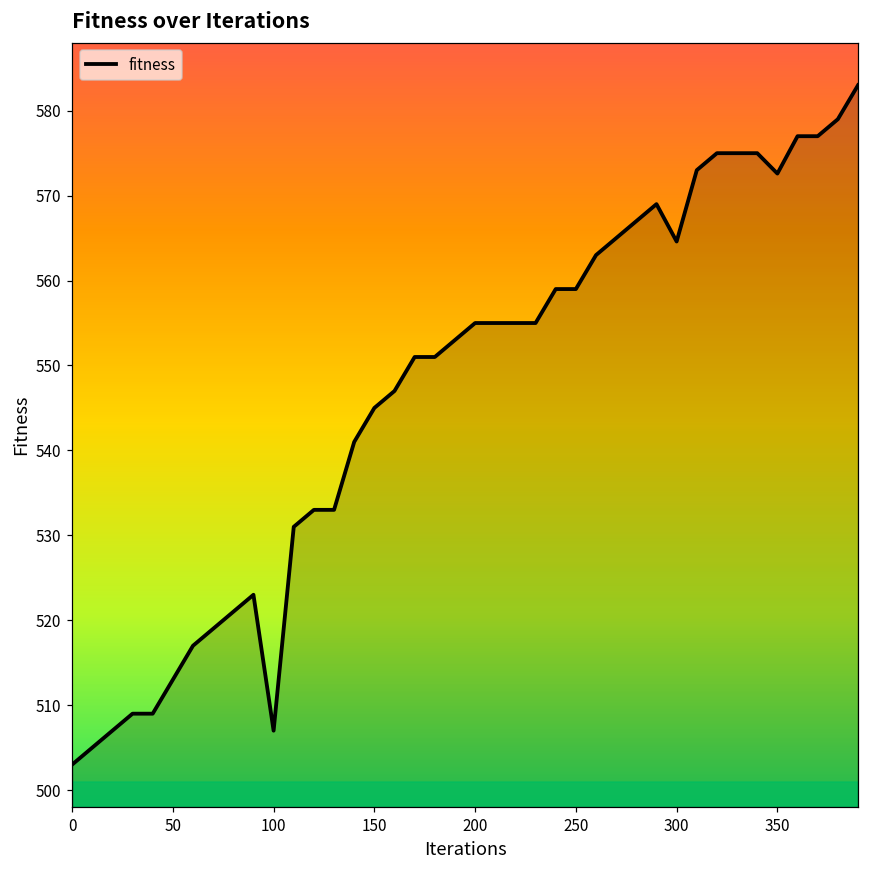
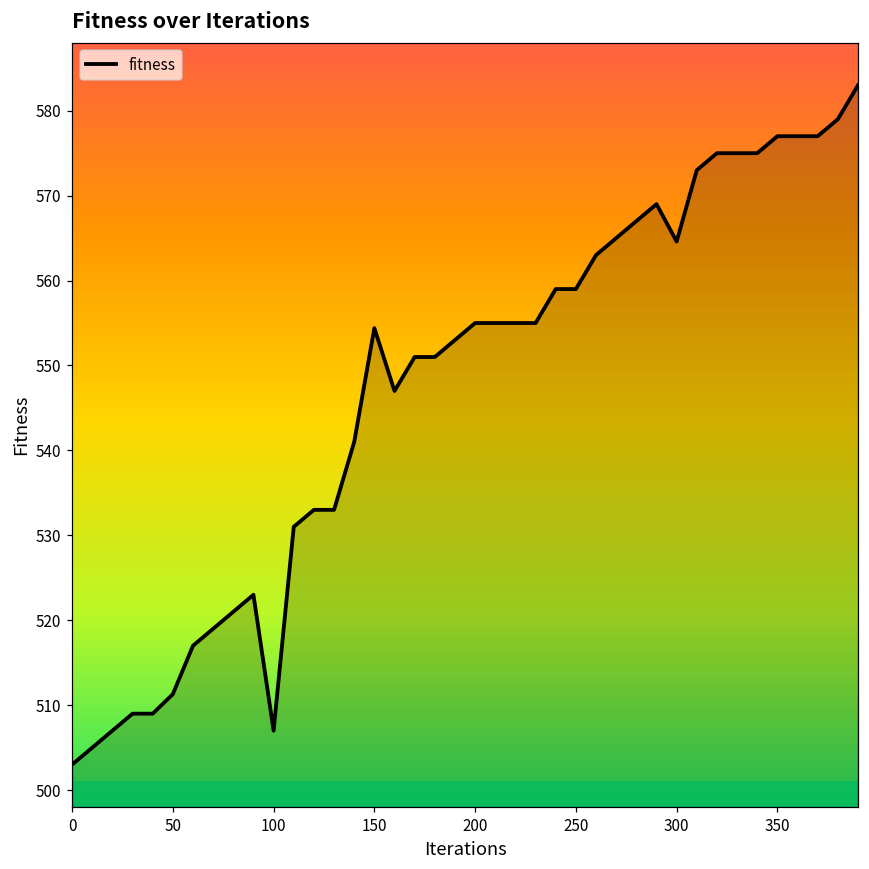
50: 513 -> 511
150: 545 -> 554
350: 573 -> 577
